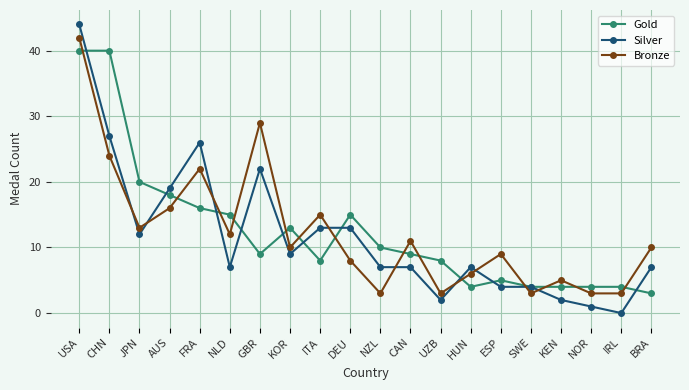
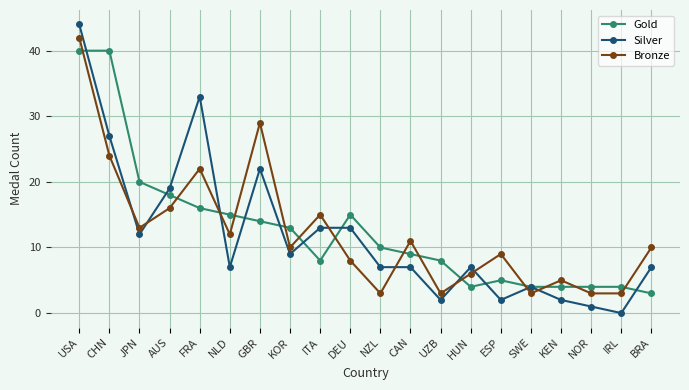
Silver, FRA: 26 -> 33
Gold, GBR: 9 -> 14
Silver, ESP: 4 -> 2
